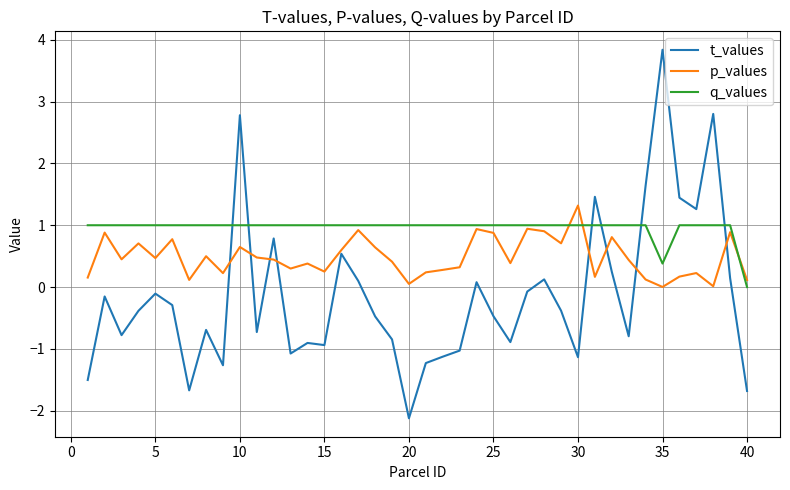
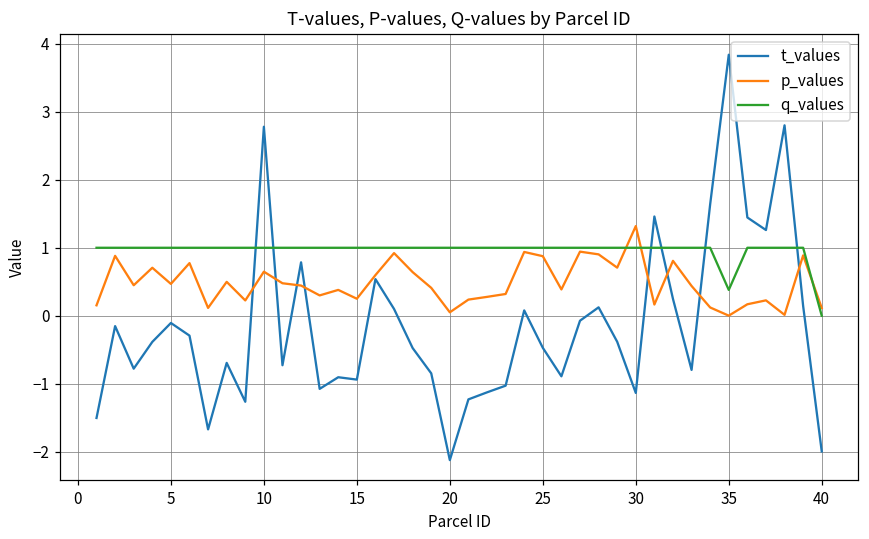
t_values, 40: -1.7 -> -2.0
